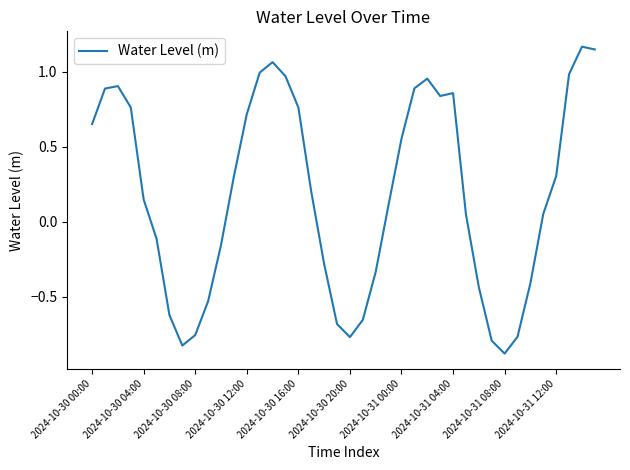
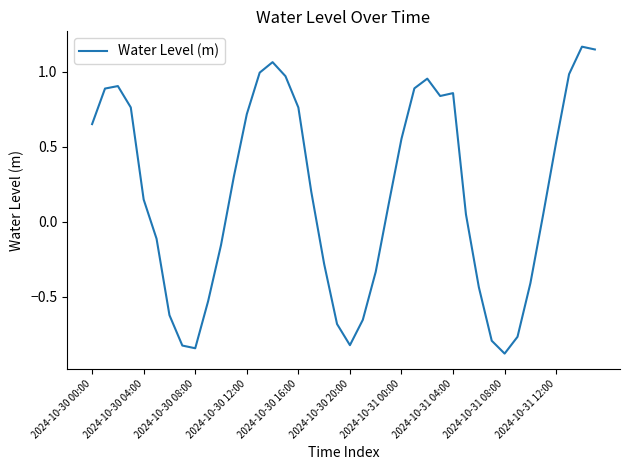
2024-10-30 08:00: -0.76 -> -0.84
2024-10-30 20:00: -0.77 -> -0.82
2024-10-31 12:00: 0.30 -> 0.53
